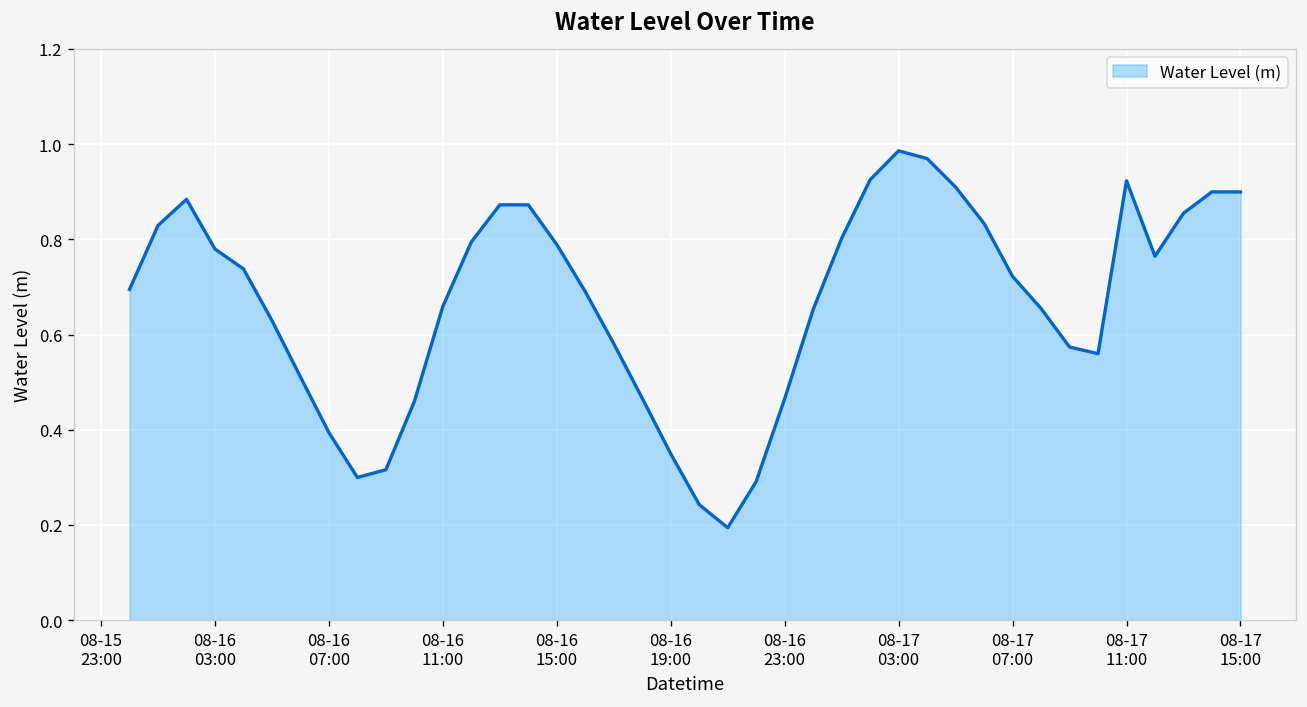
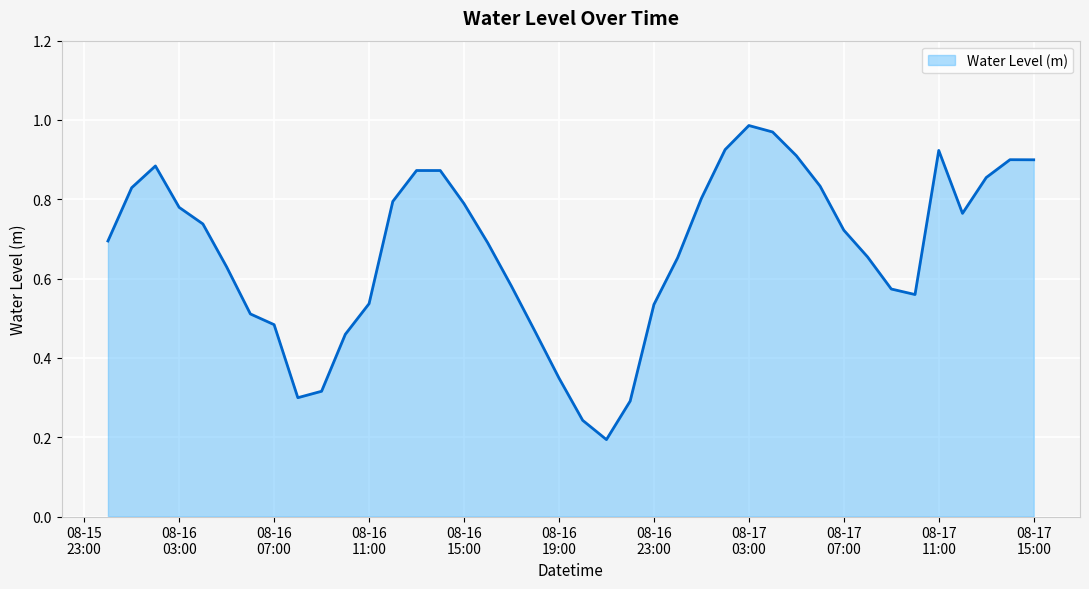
08-16 07:00: 0.39 -> 0.48
08-16 11:00: 0.66 -> 0.54
08-16 23:00: 0.47 -> 0.53
